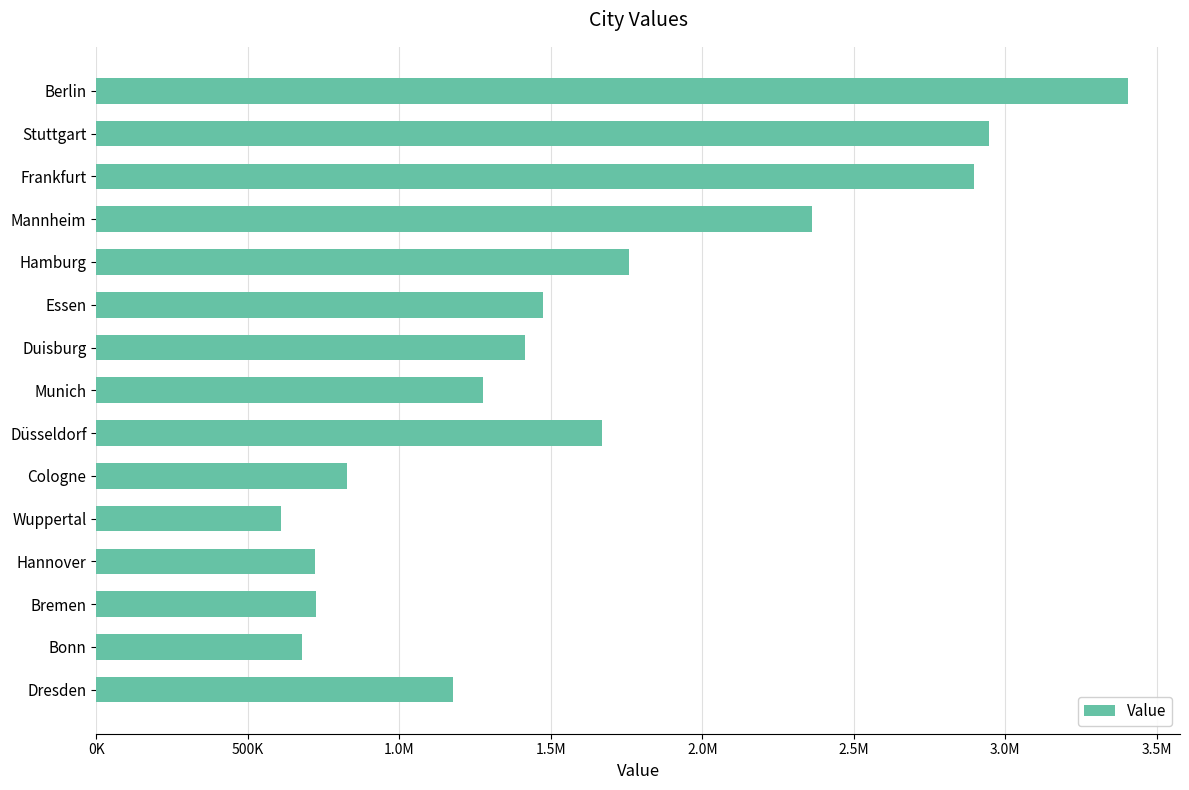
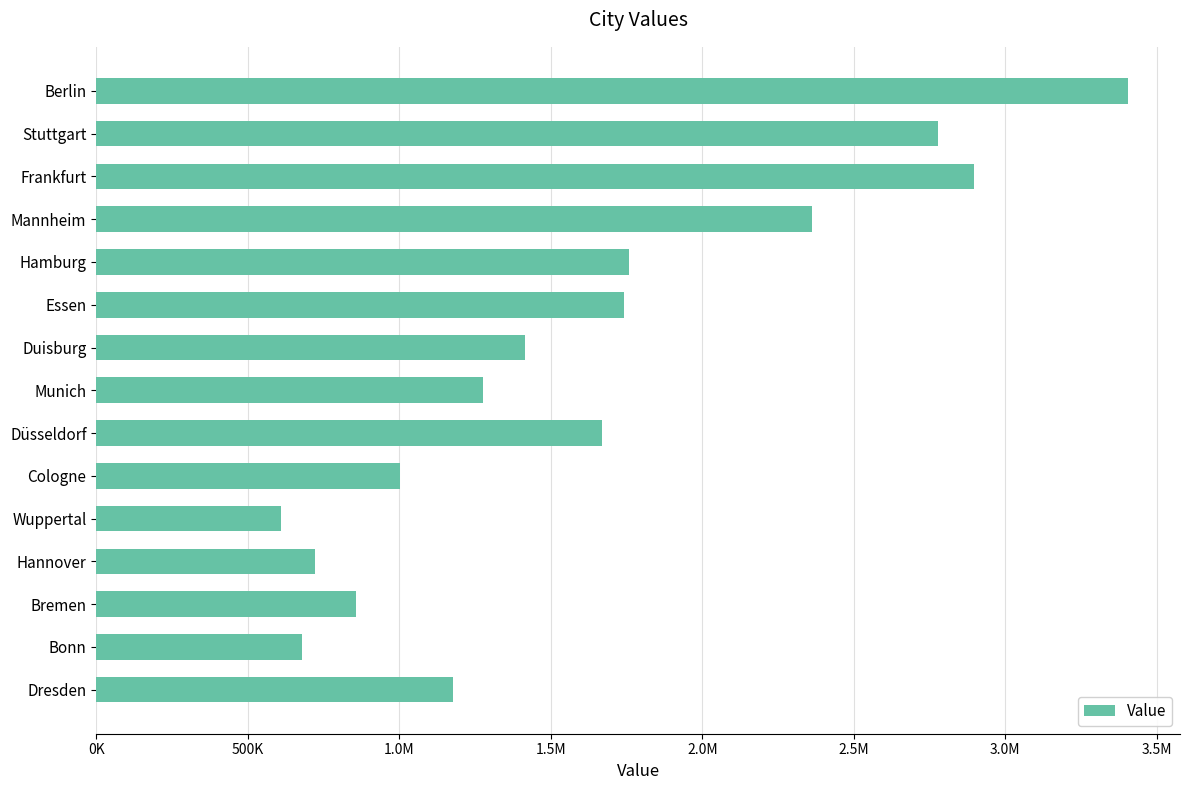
Stuttgart: 2940000 -> 2780000
Essen: 1470000 -> 1740000
Cologne: 830000 -> 1000000
Bremen: 720000 -> 860000
